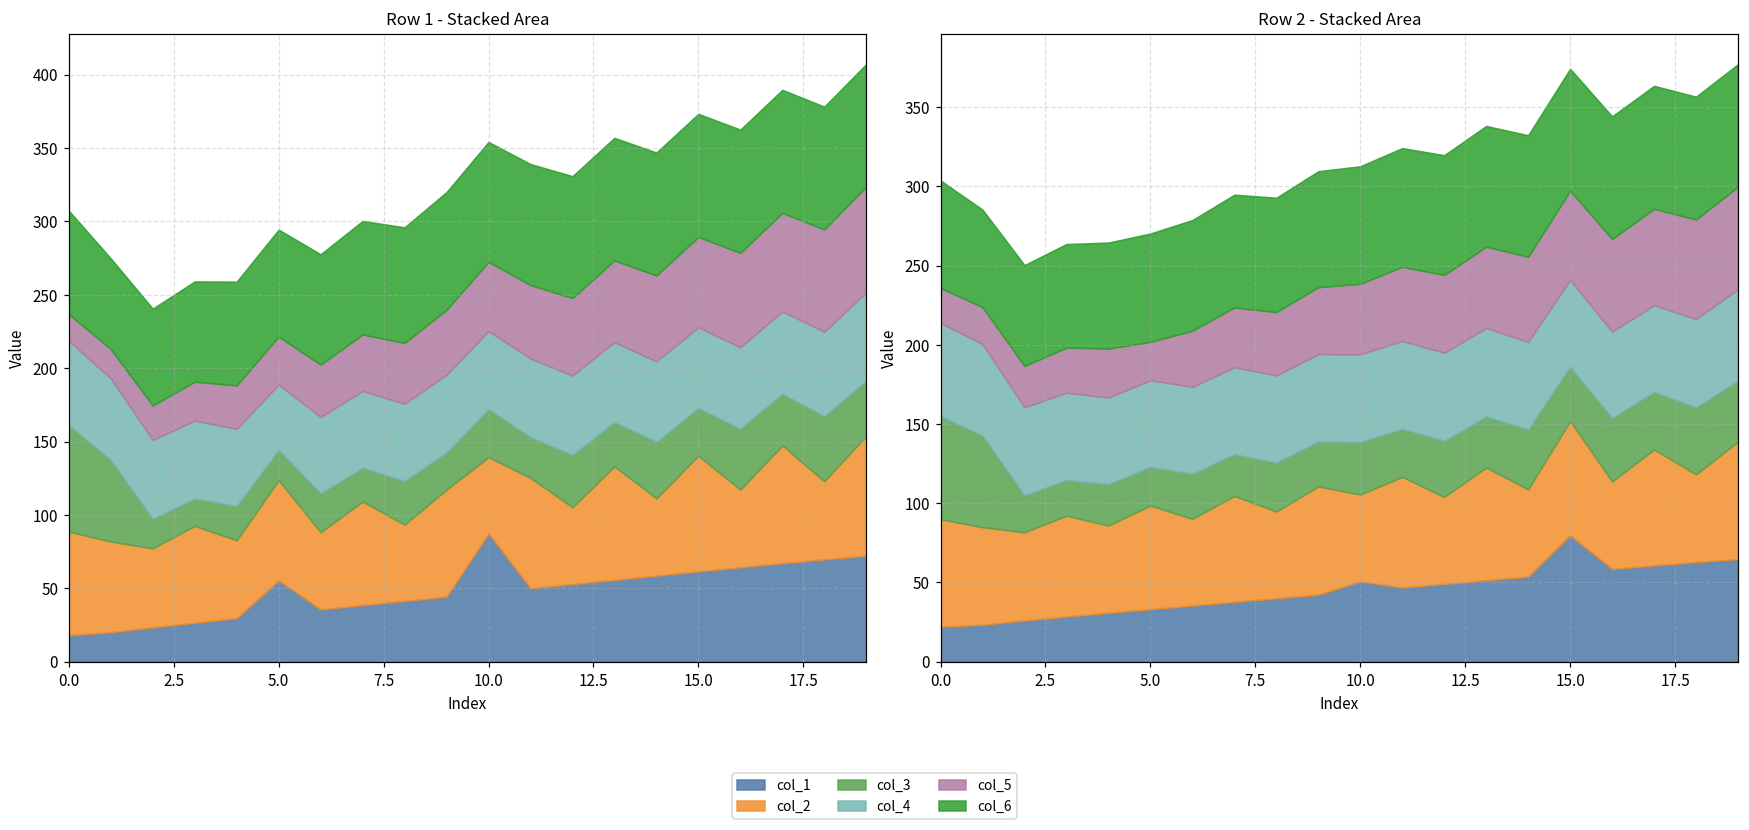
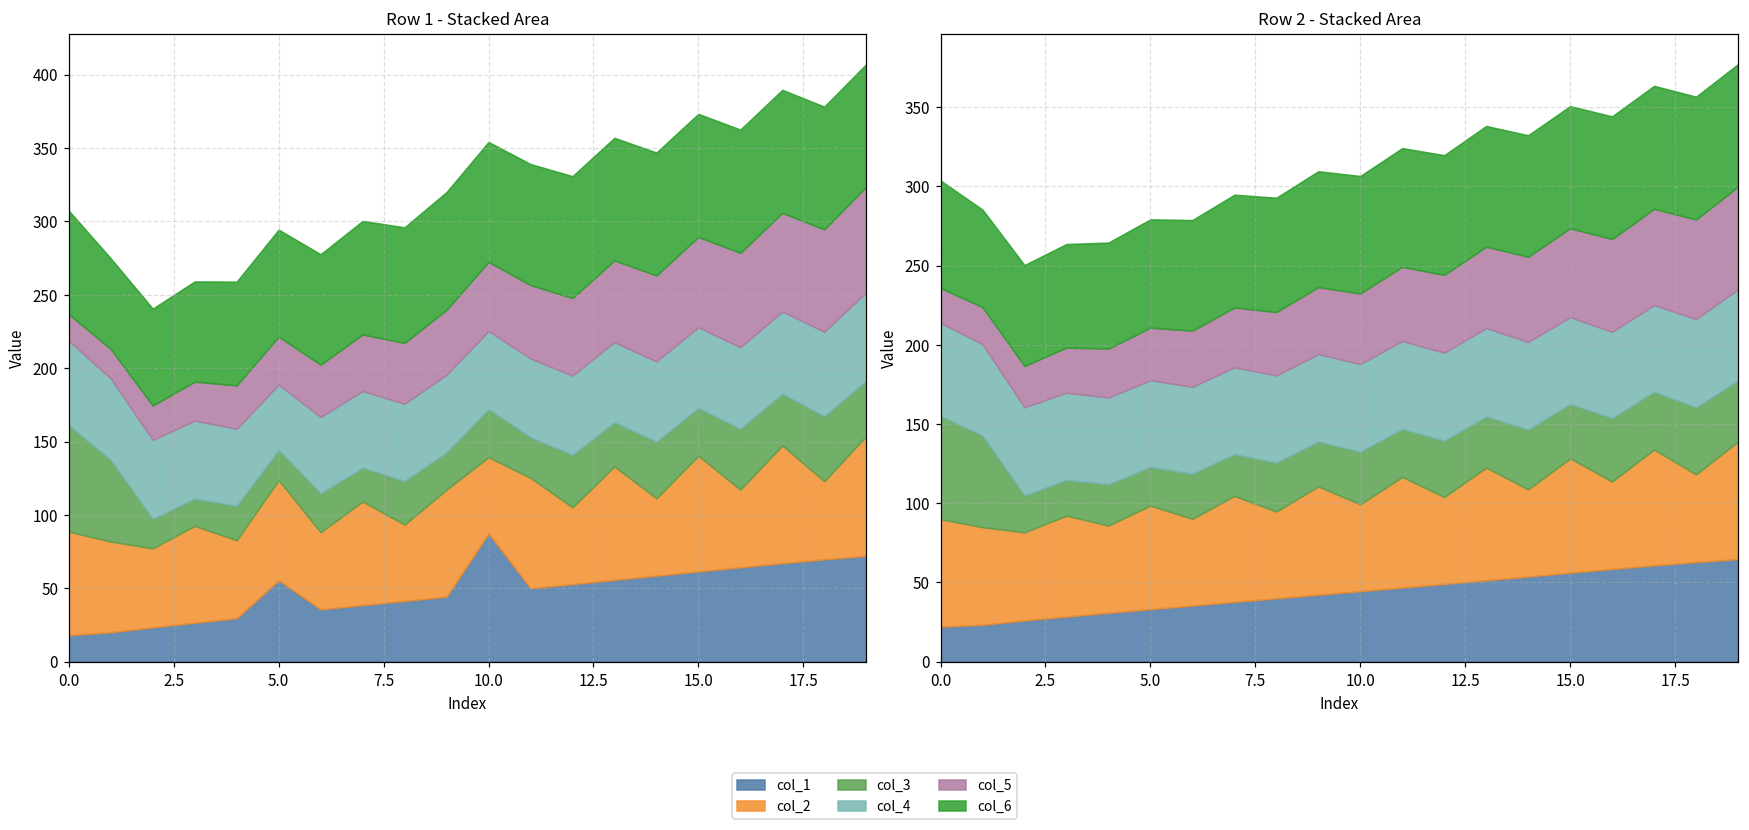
Row 2 - Stacked Area, col_5, 5.0: 24 -> 33
Row 2 - Stacked Area, col_1, 10.0: 51 -> 45
Row 2 - Stacked Area, col_1, 15.0: 80 -> 56
